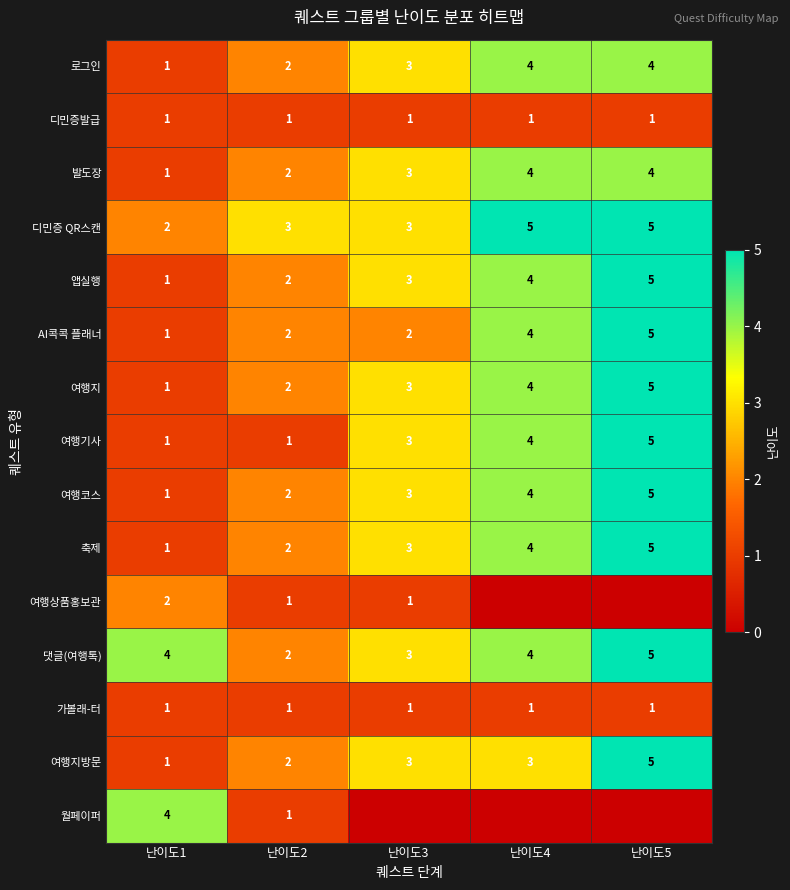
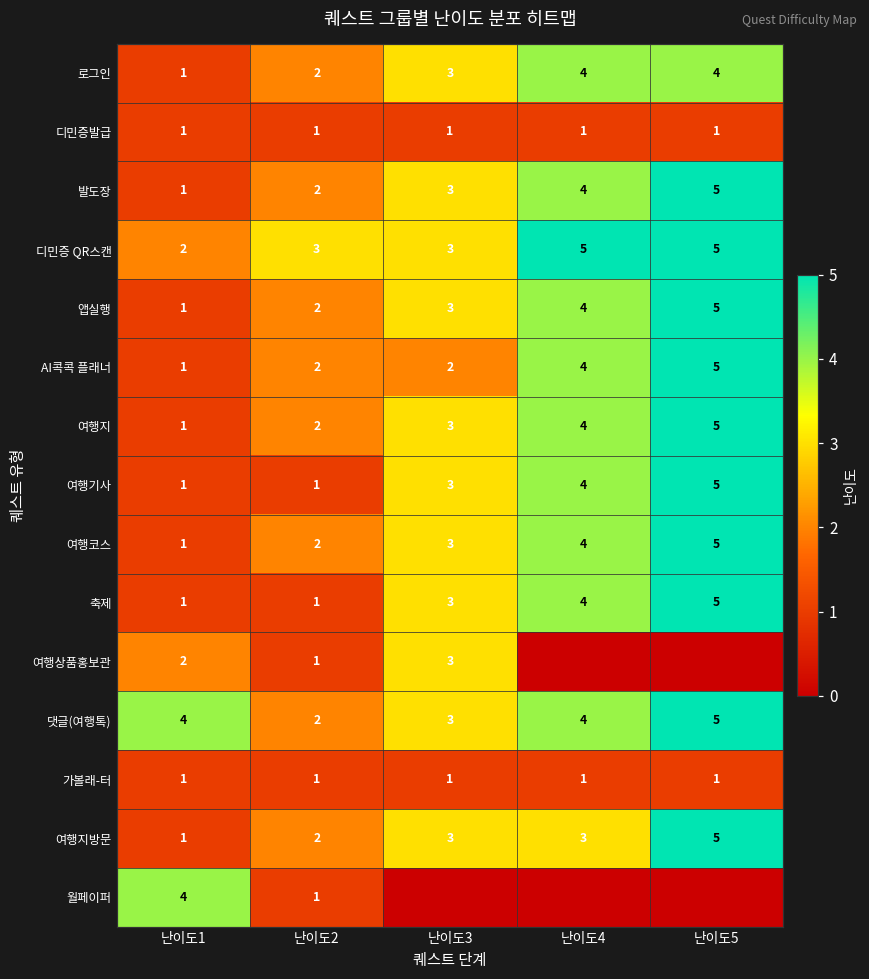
발도장, 난이도5: 4 -> 5
축제, 난이도2: 2 -> 1
여행상품홍보관, 난이도3: 1 -> 3
